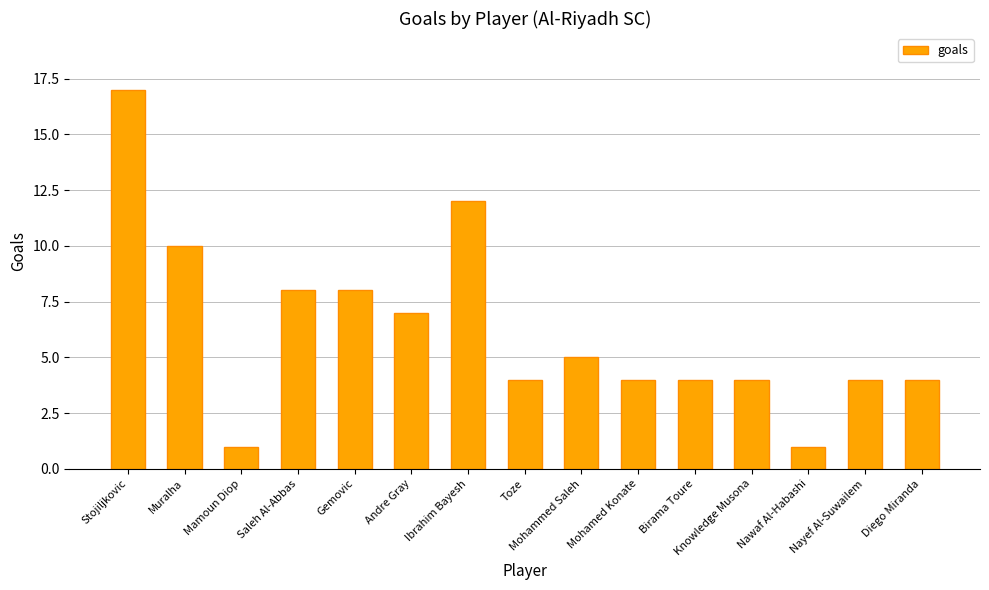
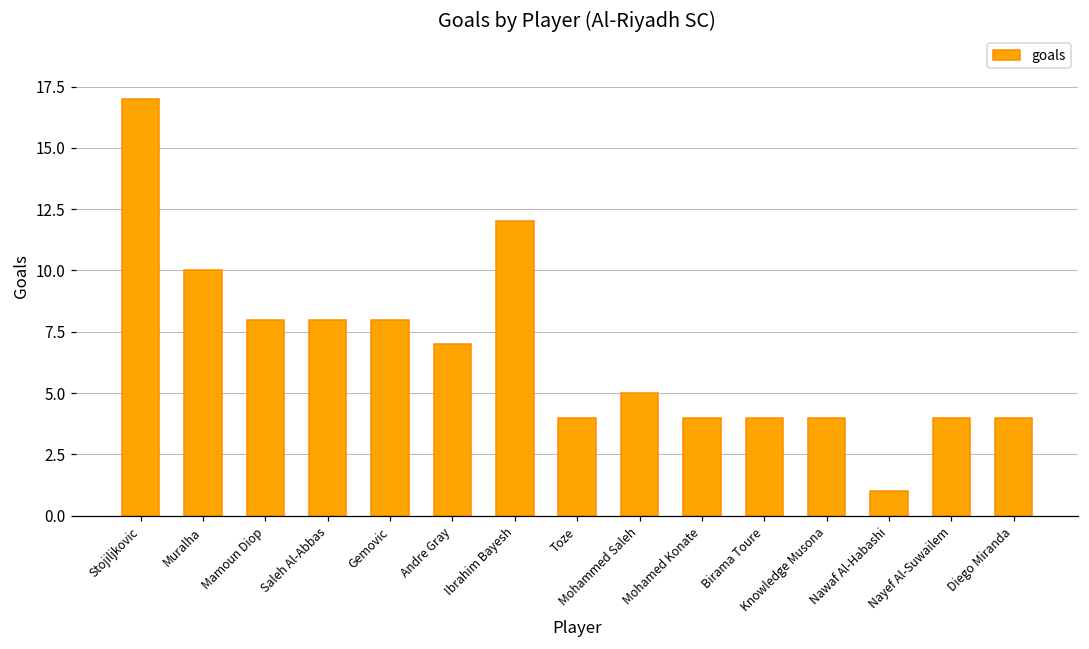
Mamoun Diop: 1 -> 8
